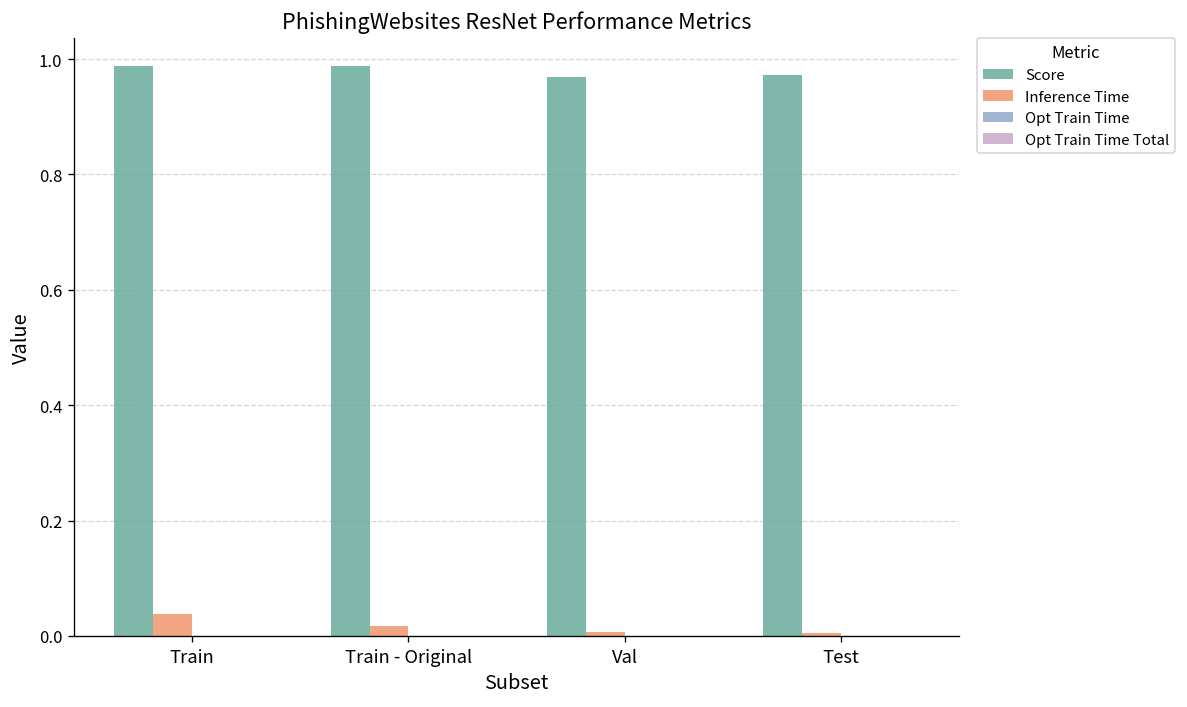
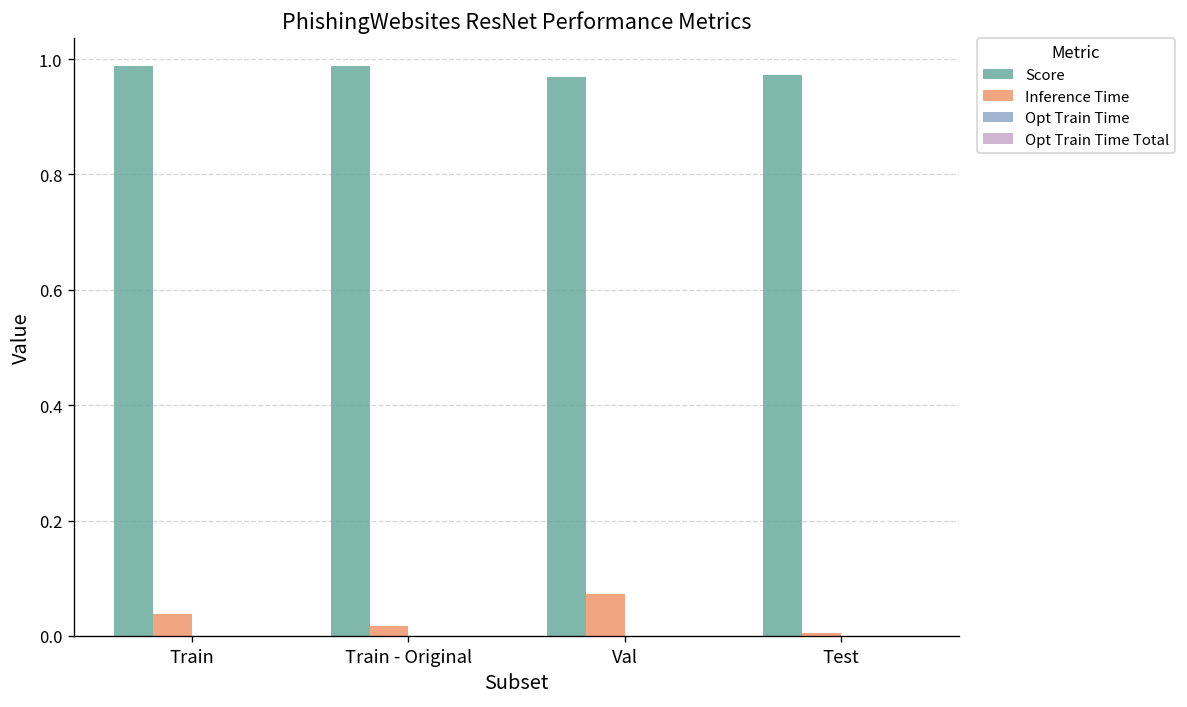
Inference Time, Val: 0.01 -> 0.07
